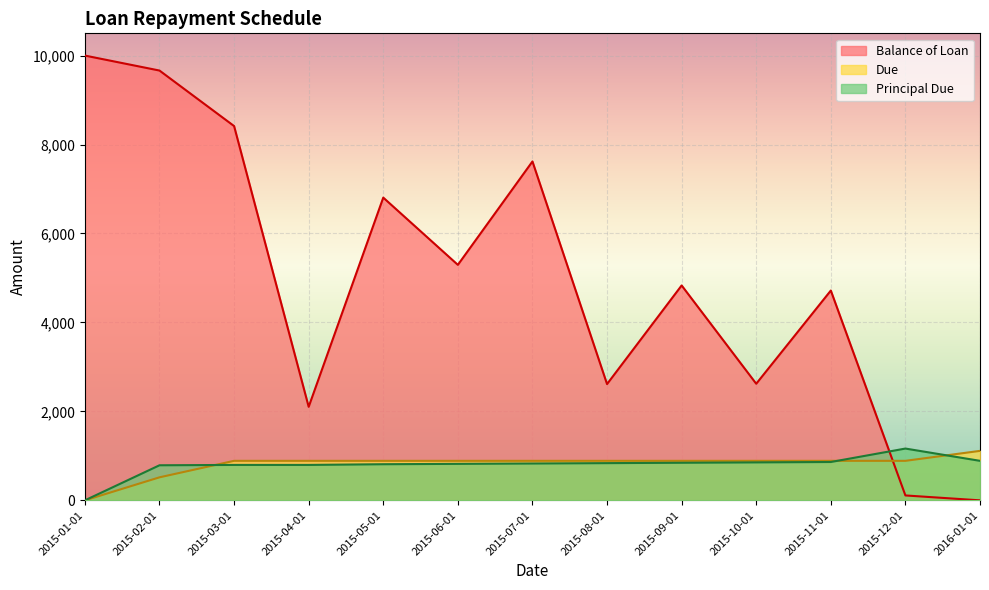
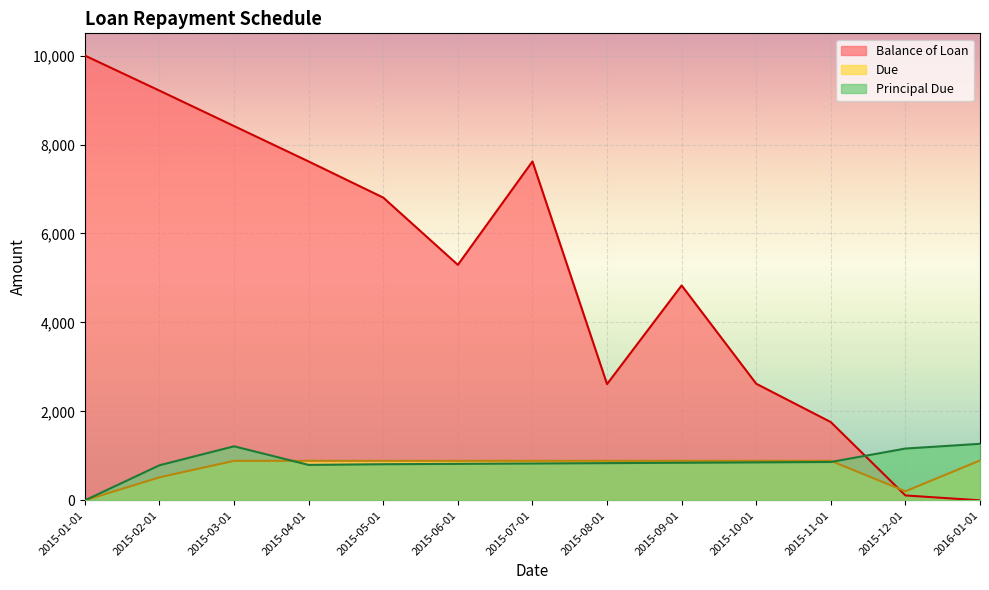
Balance of Loan, 2015-02-01: 9,700 -> 9,200
Principal Due, 2015-03-01: 800 -> 1,200
Balance of Loan, 2015-04-01: 2,100 -> 7,600
Balance of Loan, 2015-11-01: 4,700 -> 1,800
Due, 2015-12-01: 900 -> 200
Due, 2016-01-01: 1,100 -> 900
Principal Due, 2016-01-01: 900 -> 1,300
